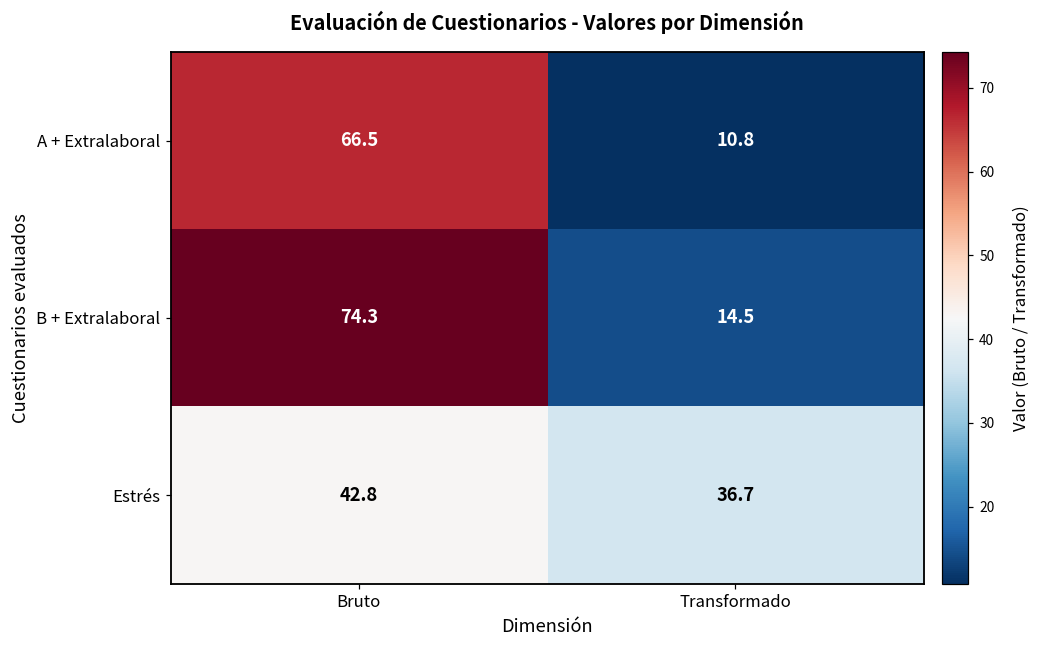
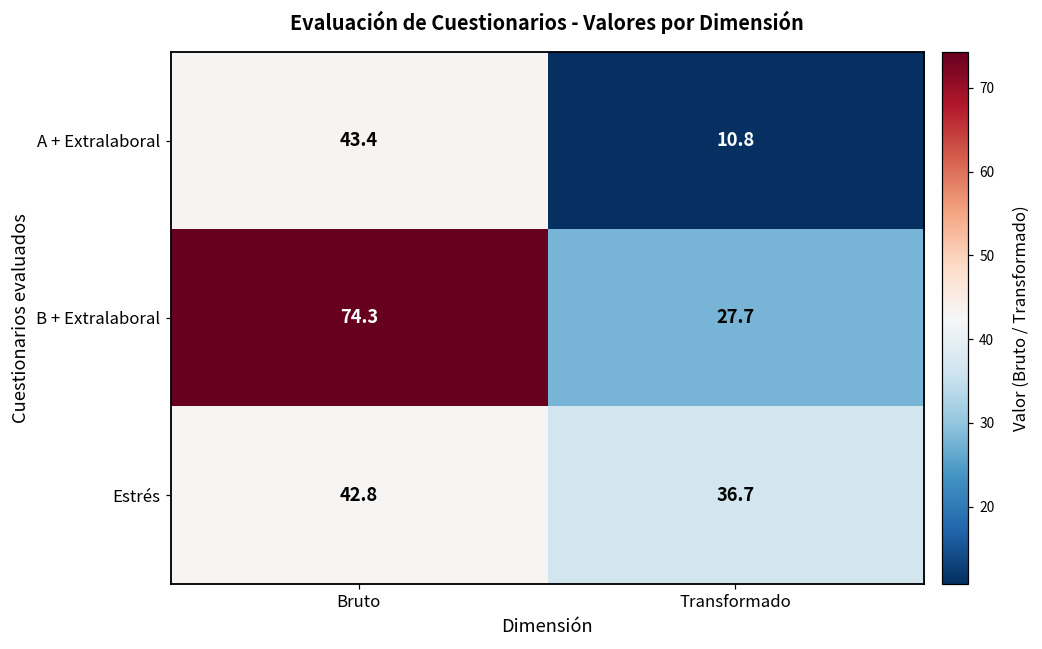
A + Extralaboral, Bruto: 66.5 -> 43.4
B + Extralaboral, Transformado: 14.5 -> 27.7
